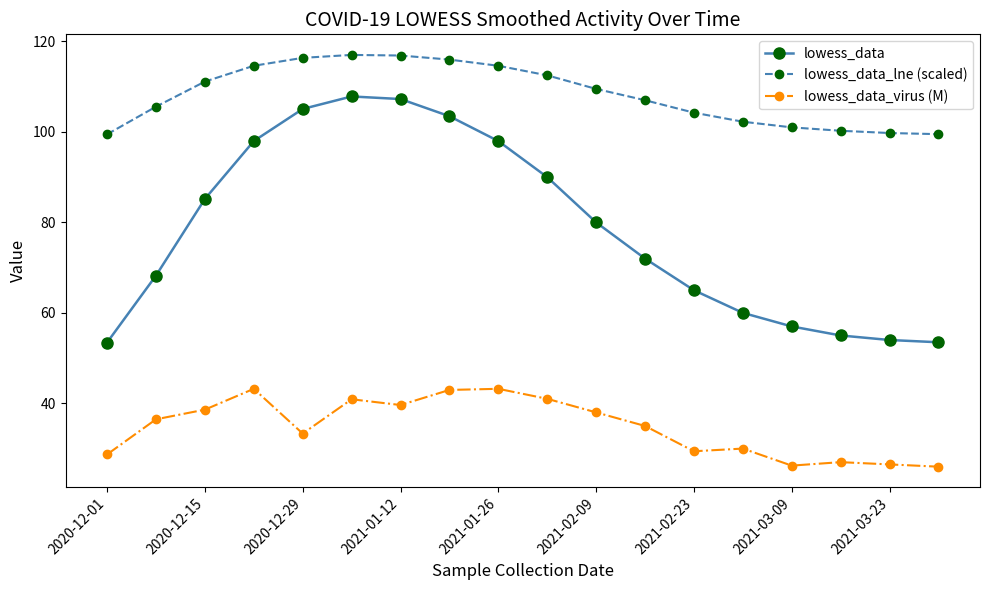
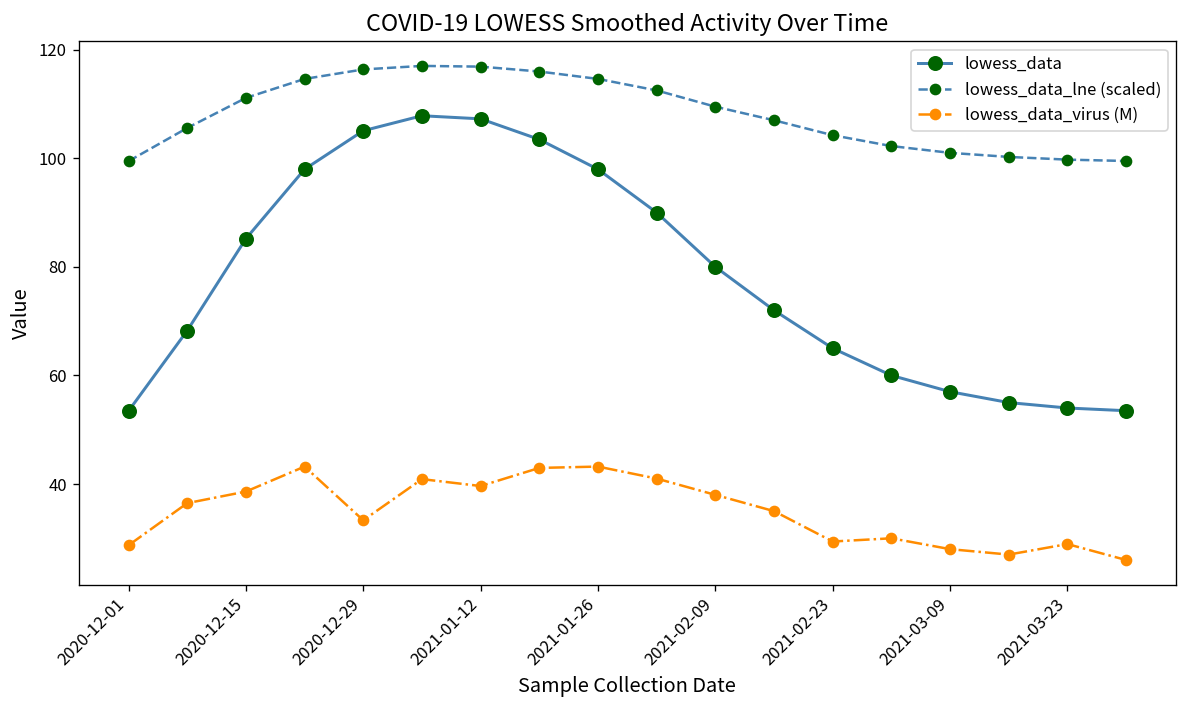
lowess_data_virus (M), 2021-03-09: 26 -> 28
lowess_data_virus (M), 2021-03-23: 27 -> 29
